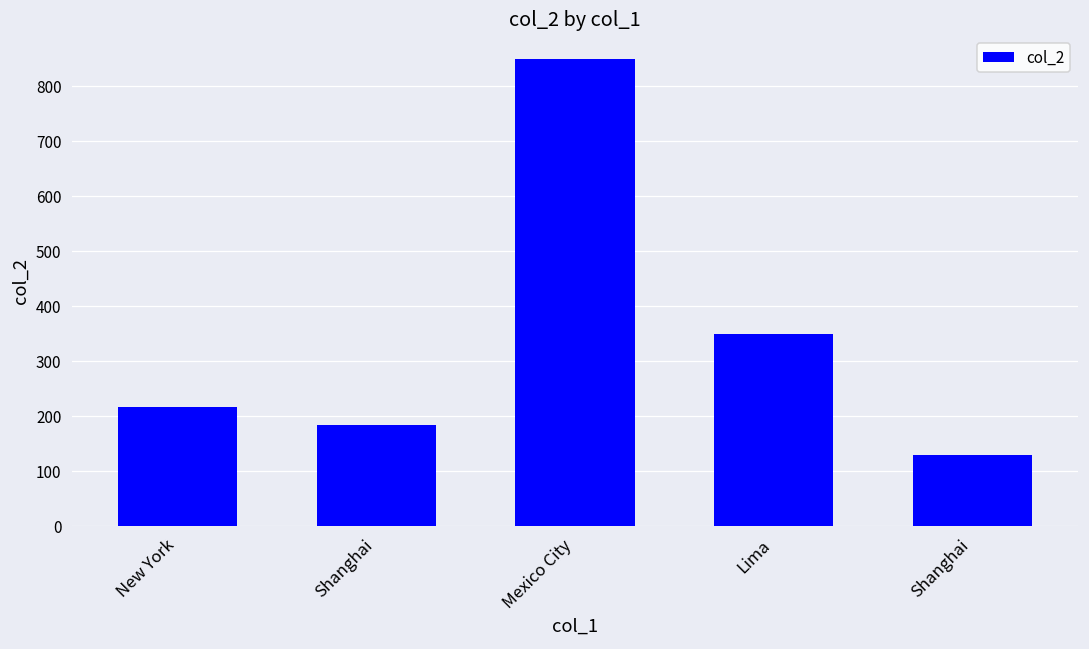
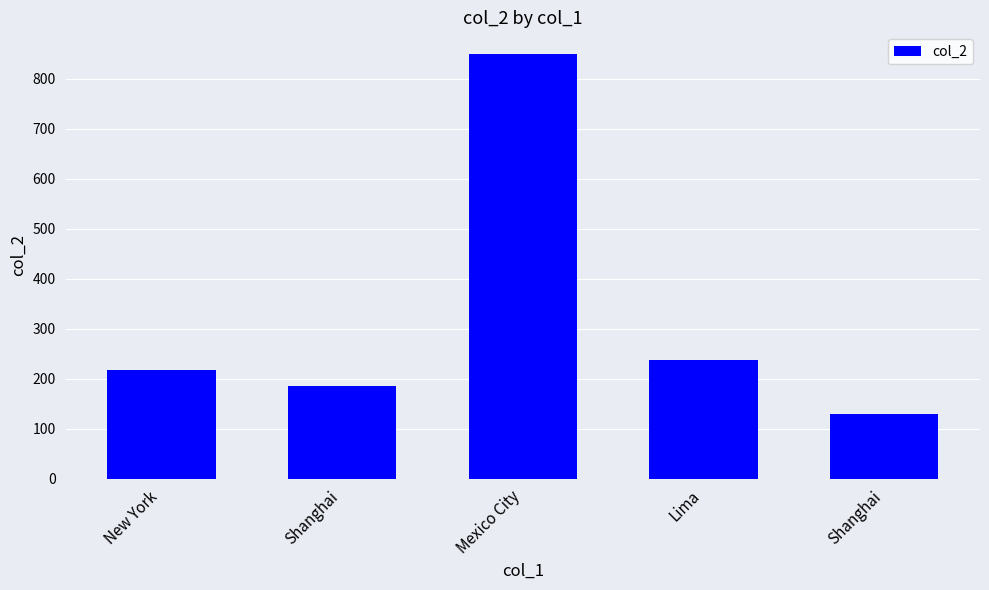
Lima: 350 -> 240
